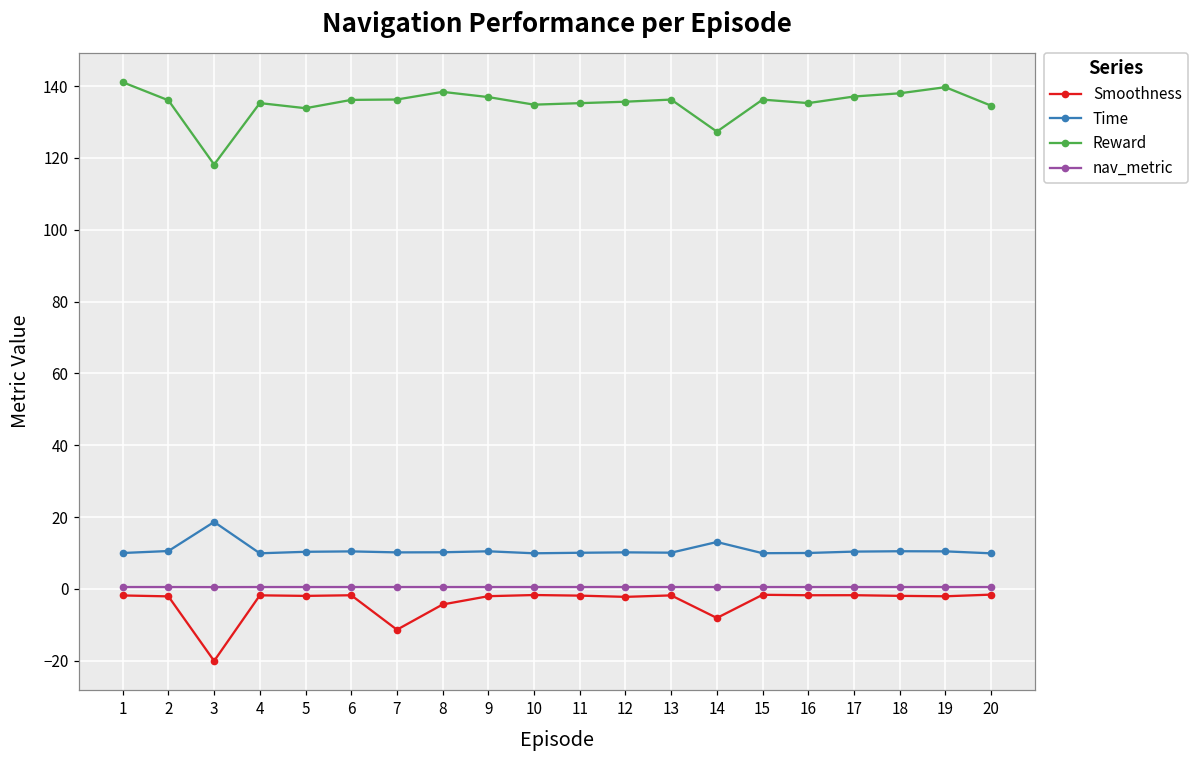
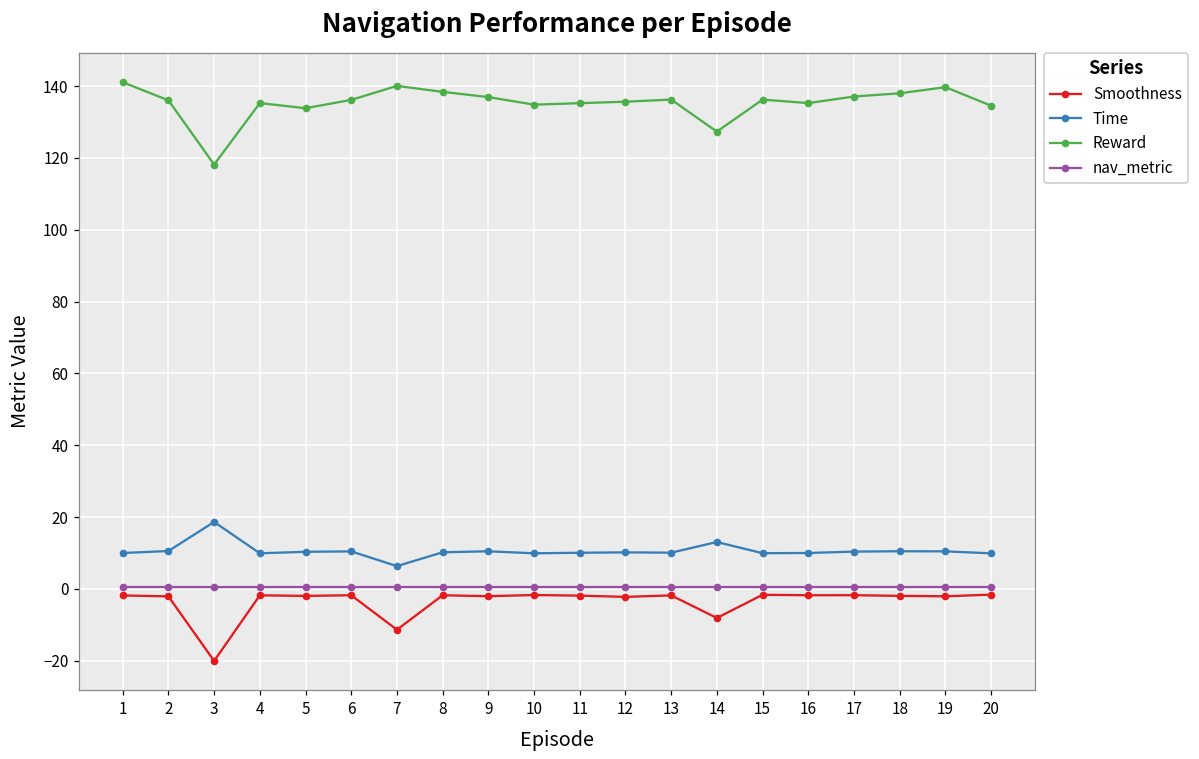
Time, 7: 10 -> 6
Reward, 7: 136 -> 140
Smoothness, 8: -4 -> -2
